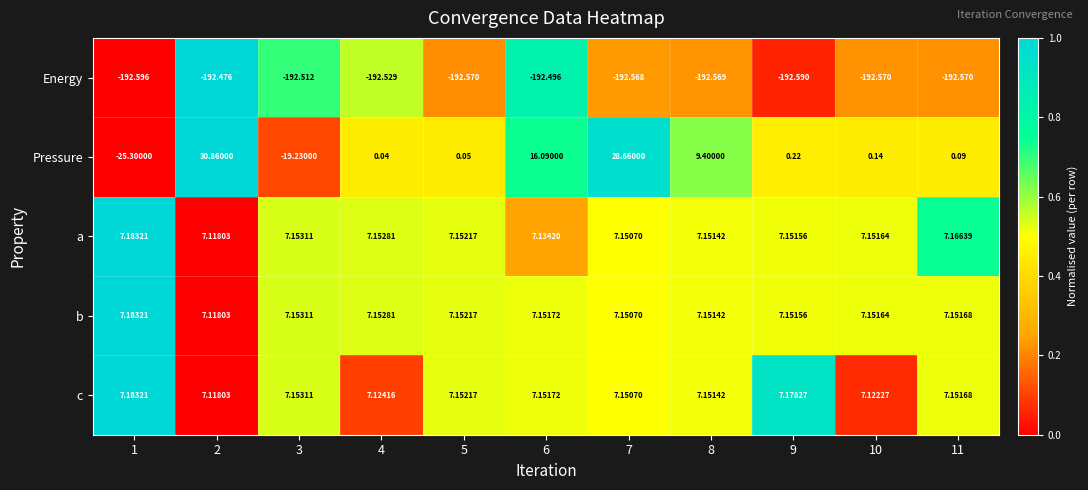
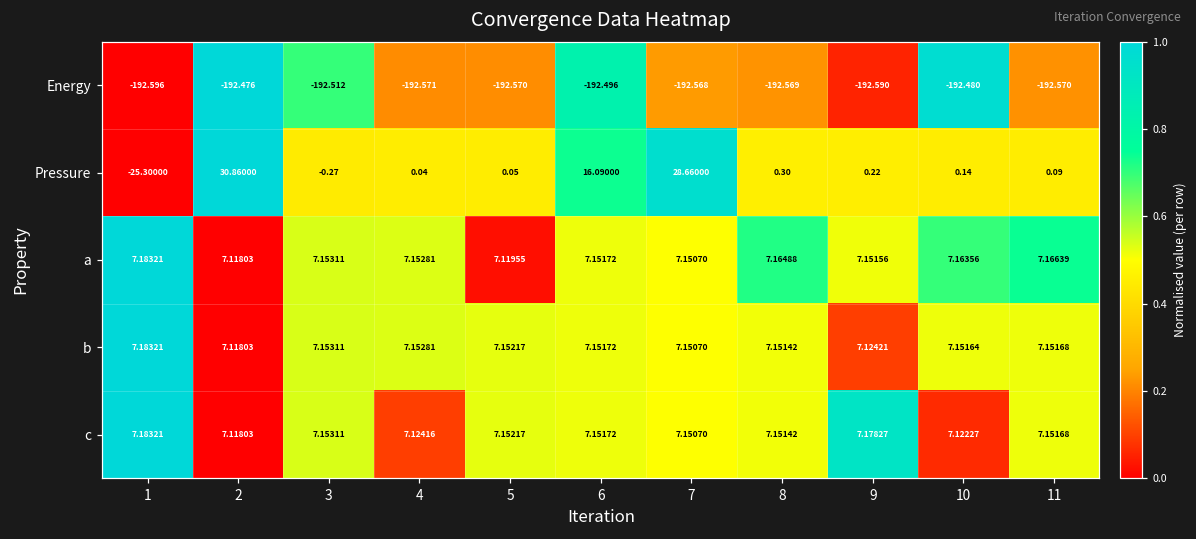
Energy, 4: -192.529 -> -192.571
Energy, 10: -192.570 -> -192.480
Pressure, 3: -19.23000 -> -0.27
Pressure, 8: 9.40000 -> 0.30
a, 5: 7.15217 -> 7.11955
a, 6: 7.13420 -> 7.15172
a, 8: 7.15142 -> 7.16488
a, 10: 7.15164 -> 7.16356
b, 9: 7.15156 -> 7.12421
